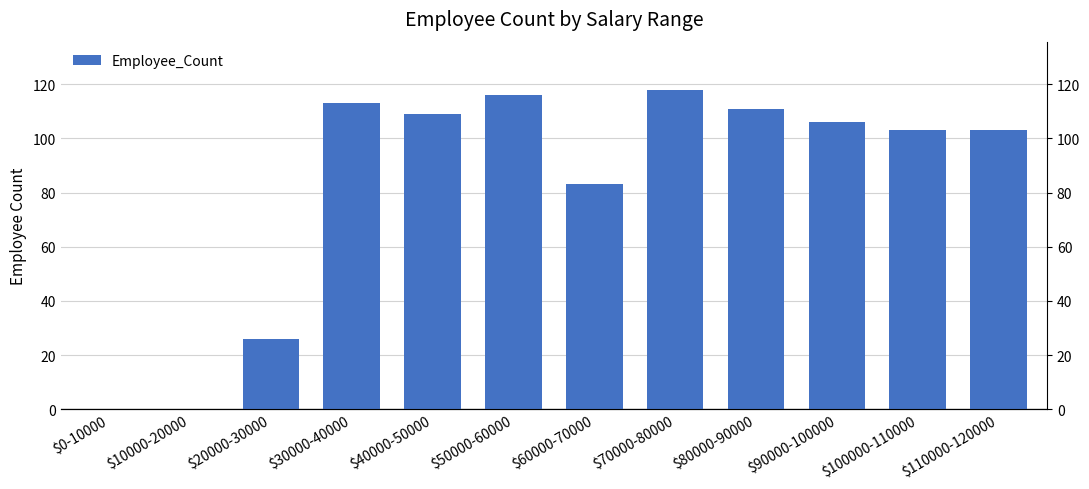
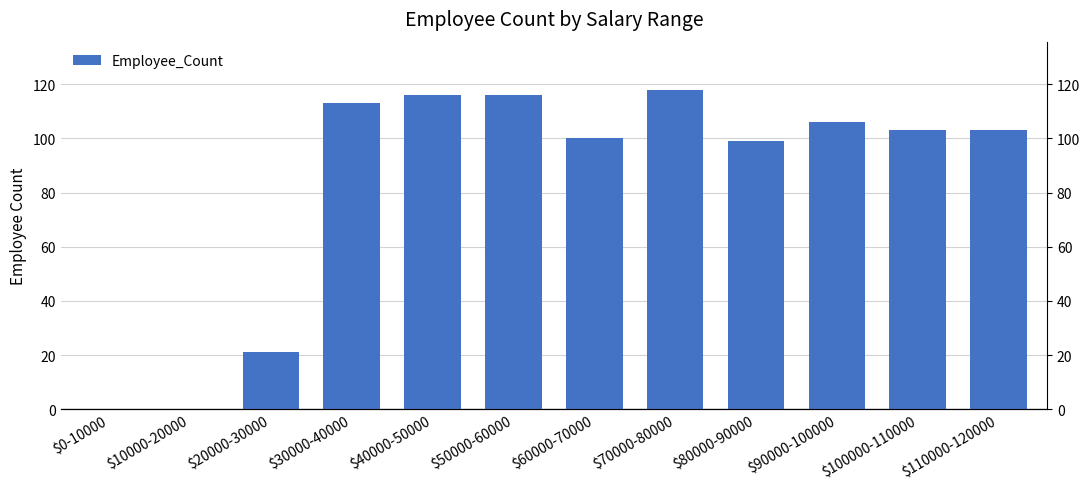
$20000-30000: 26 -> 21
$40000-50000: 109 -> 116
$60000-70000: 83 -> 100
$80000-90000: 111 -> 99
